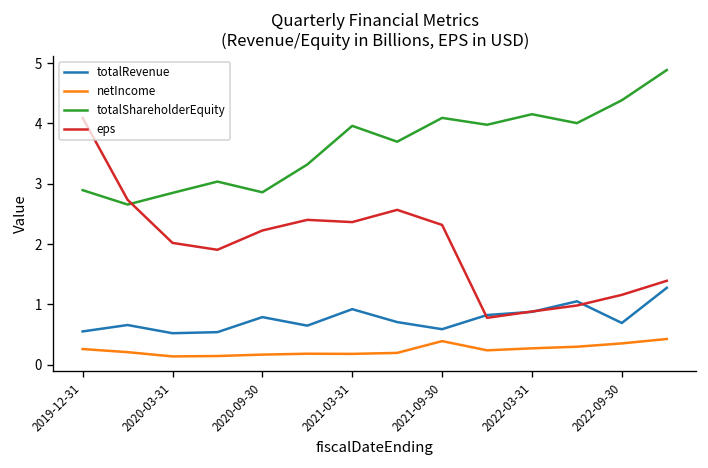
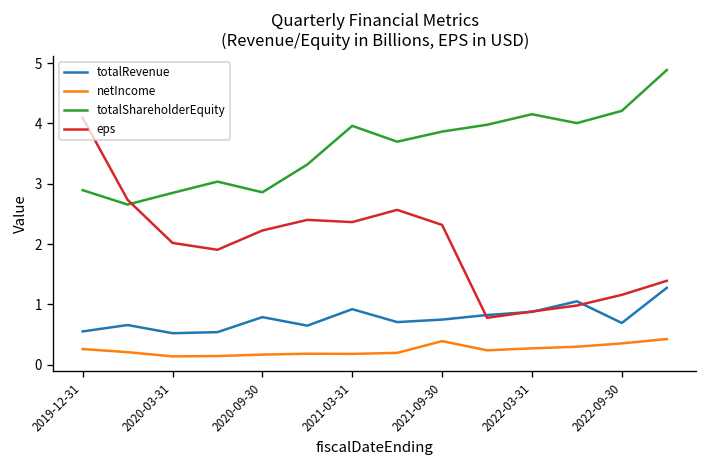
totalRevenue, 2021-09-30: 0.6 -> 0.7
totalShareholderEquity, 2021-09-30: 4.1 -> 3.9
totalShareholderEquity, 2022-09-30: 4.4 -> 4.2
